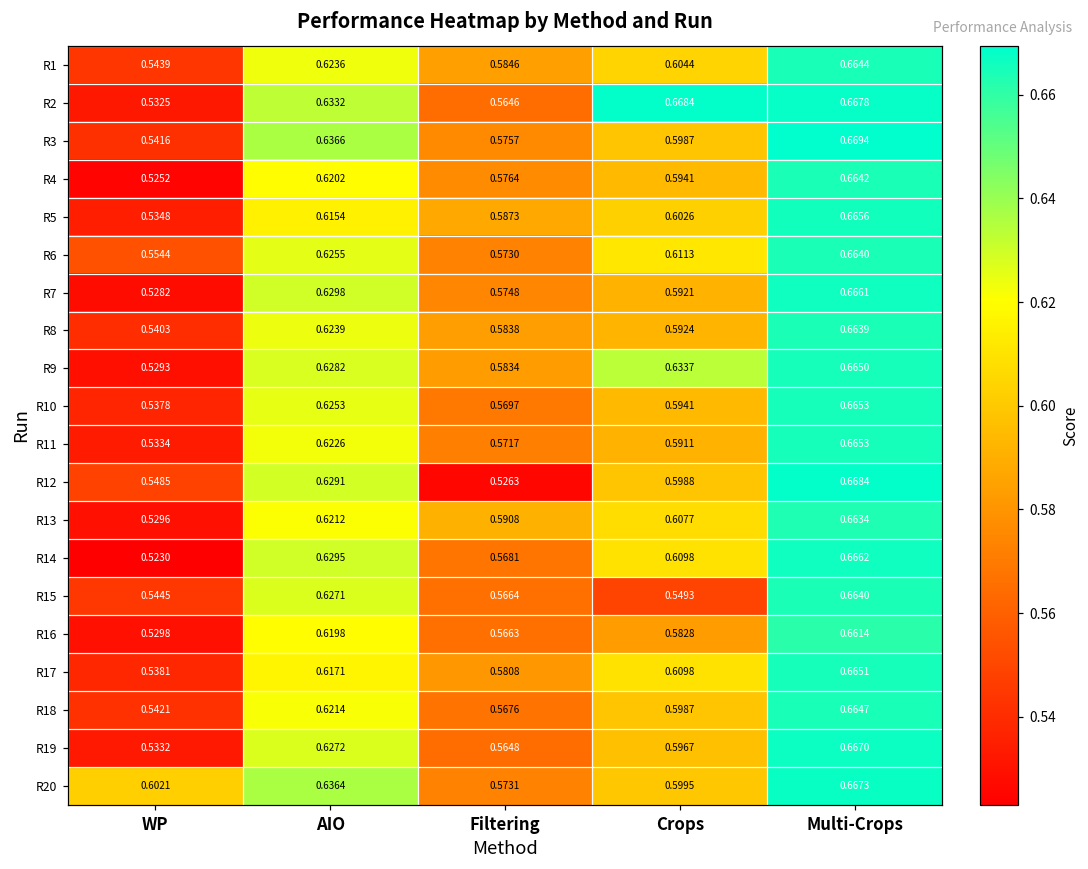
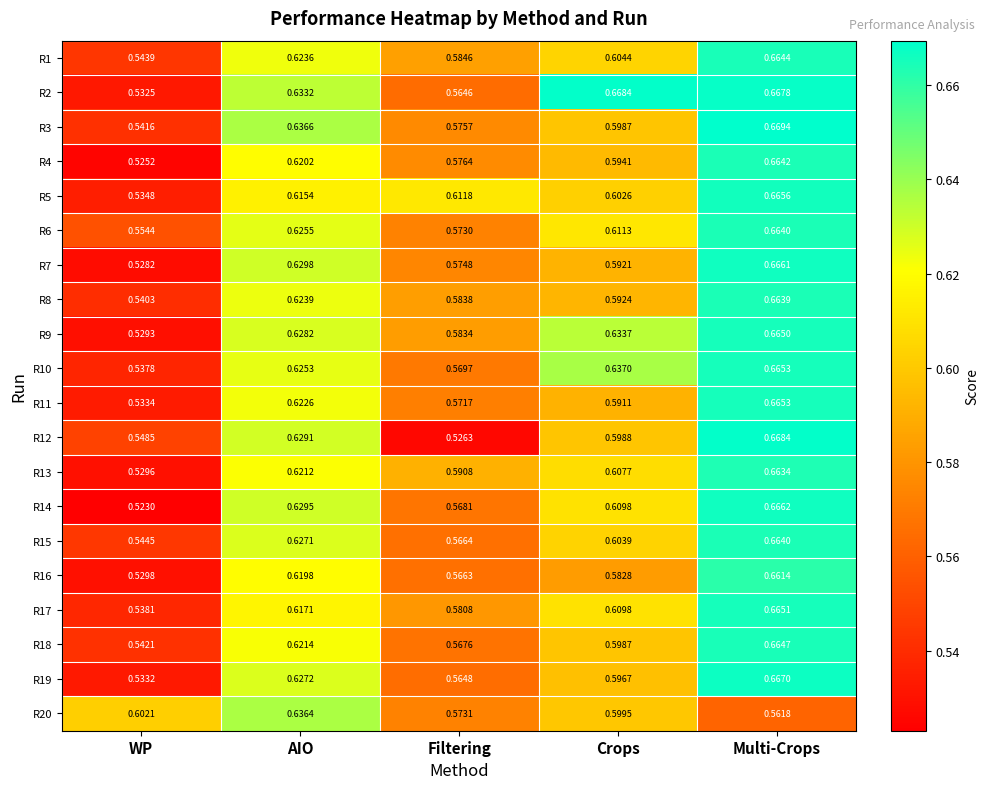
R5, Filtering: 0.5873 -> 0.6118
R10, Crops: 0.5941 -> 0.6370
R15, Crops: 0.5493 -> 0.6039
R20, Multi-Crops: 0.6673 -> 0.5618
